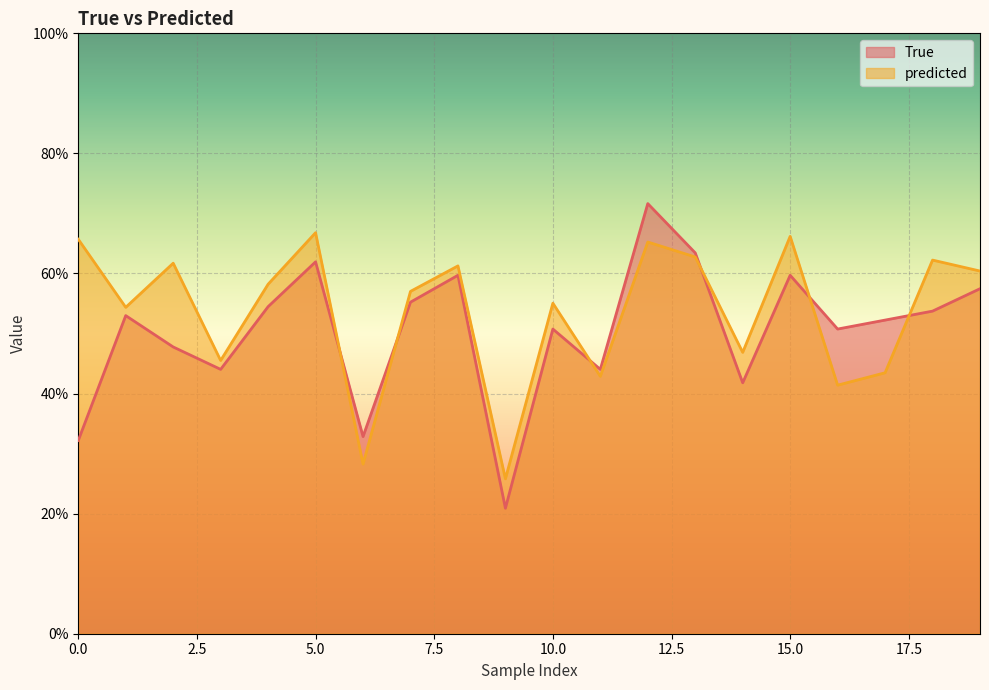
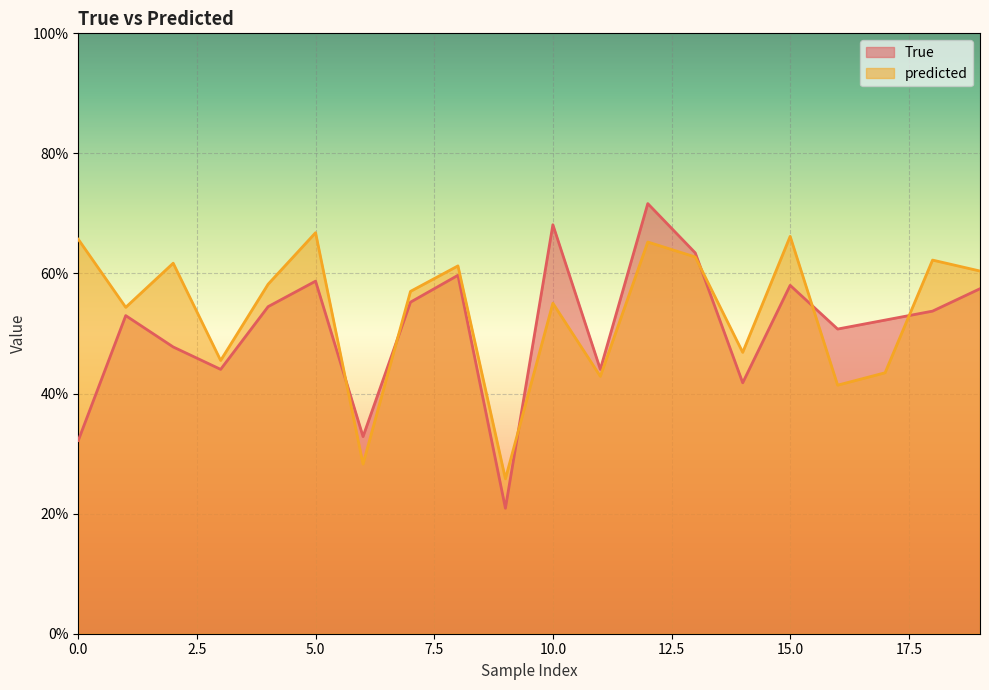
True, 5.0: 62% -> 59%
True, 10.0: 51% -> 68%
True, 15.0: 60% -> 58%
